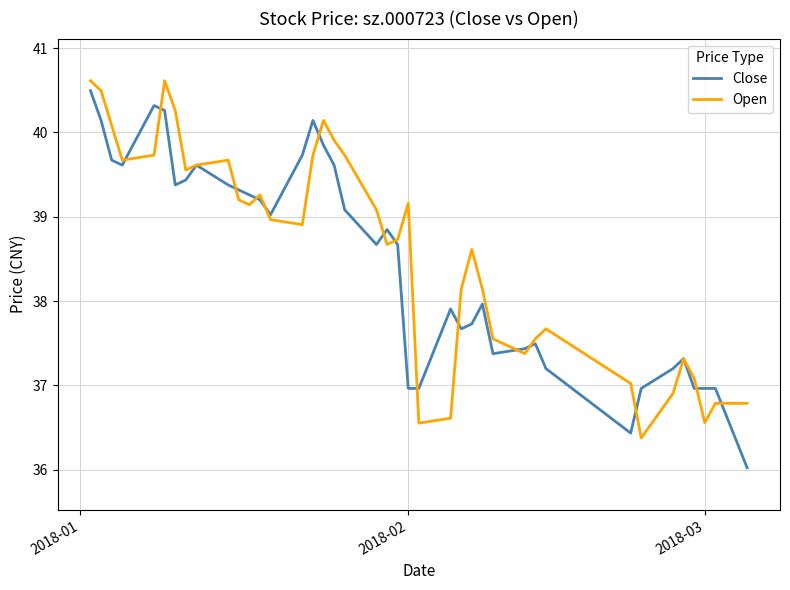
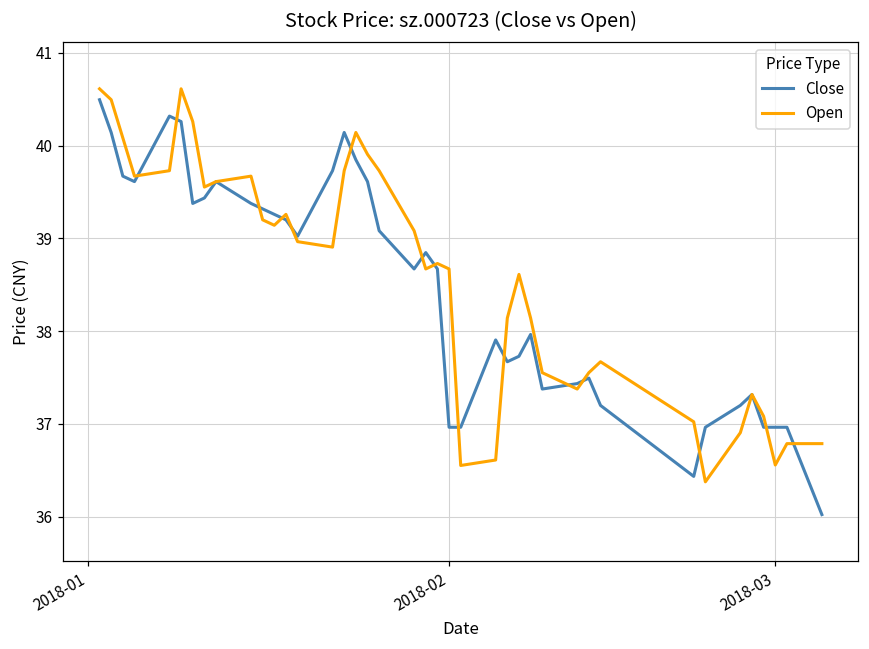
Open, 2018-02: 39.2 -> 38.7
